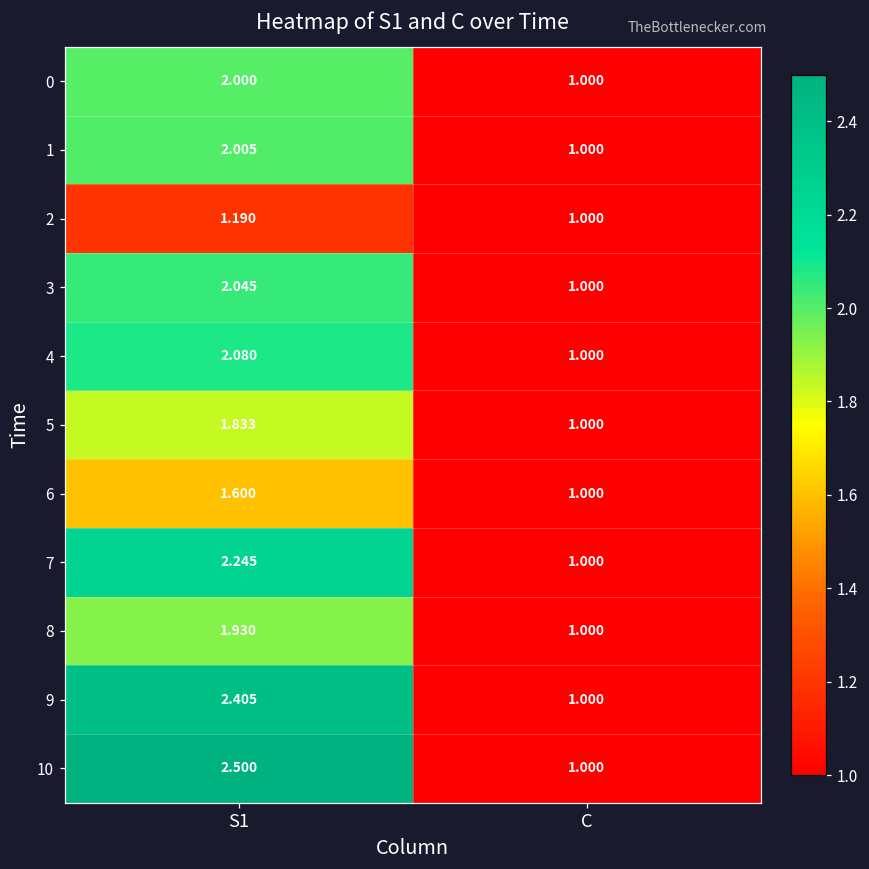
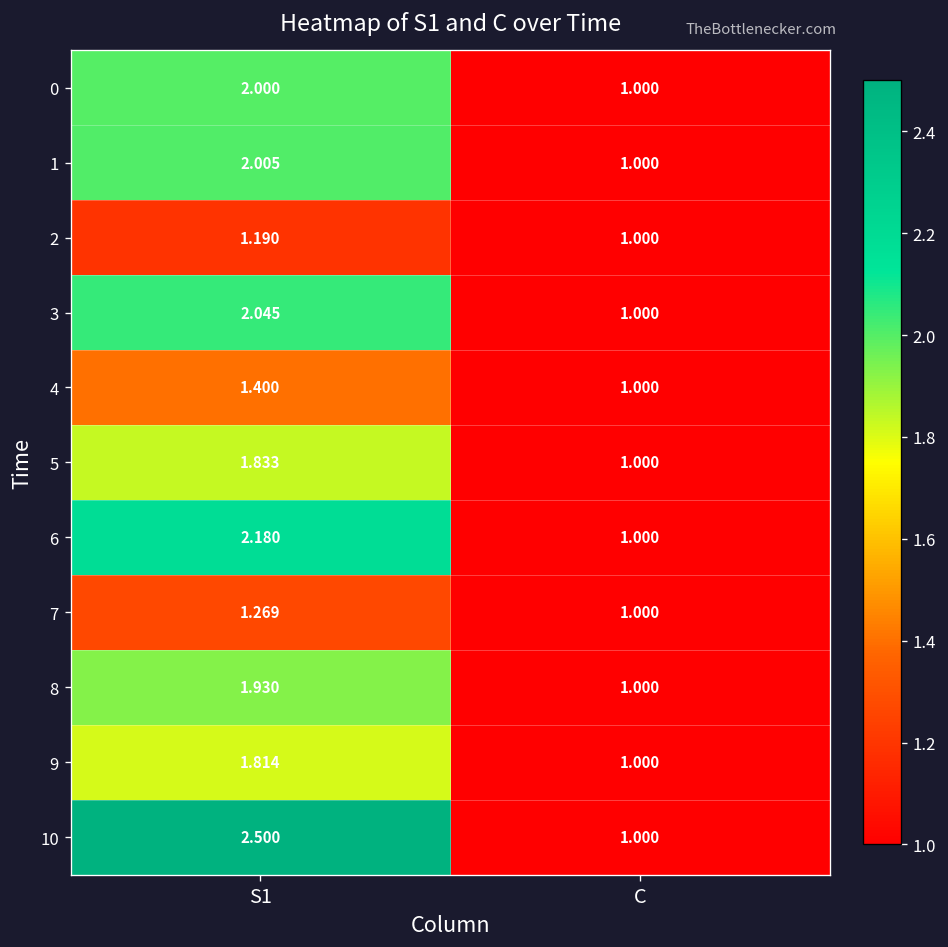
4, S1: 2.080 -> 1.400
6, S1: 1.600 -> 2.180
7, S1: 2.245 -> 1.269
9, S1: 2.405 -> 1.814
